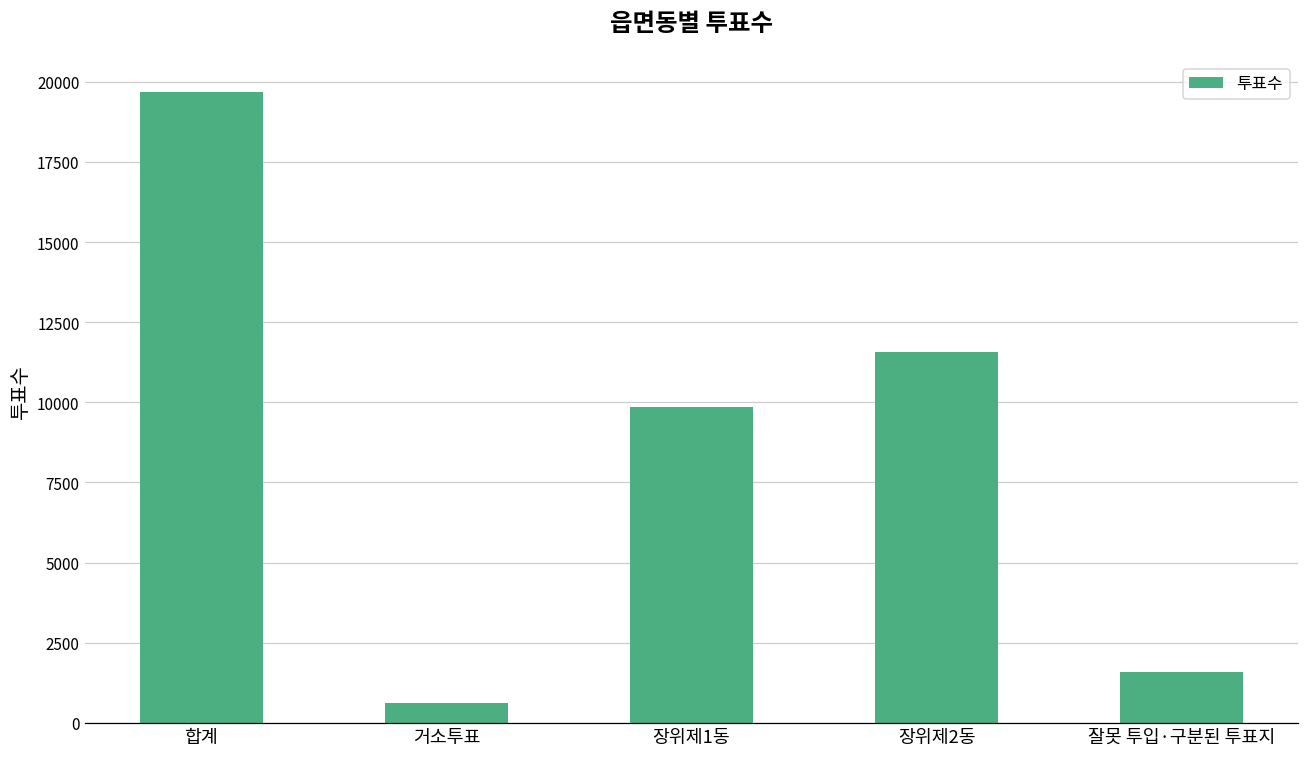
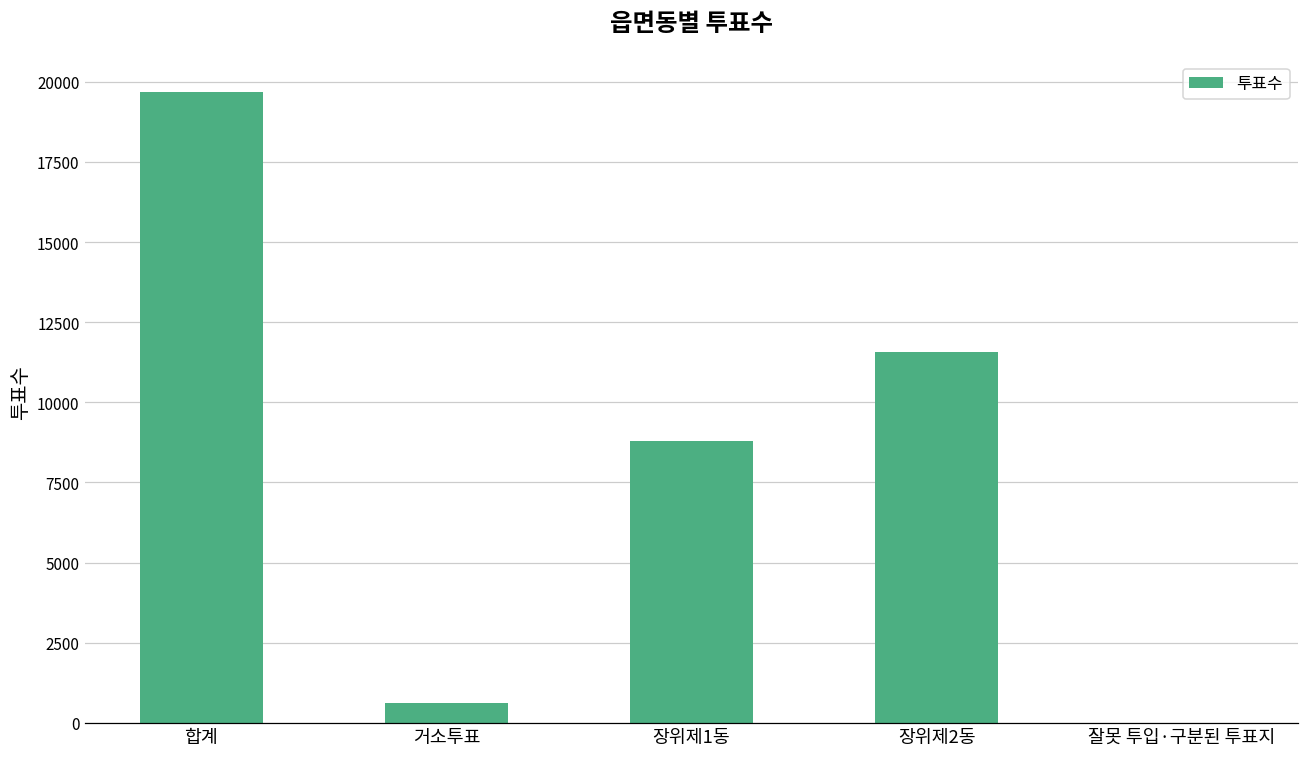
장위제1동: 9800 -> 8800
잘못 투입·구분된 투표지: 1600 -> 0
